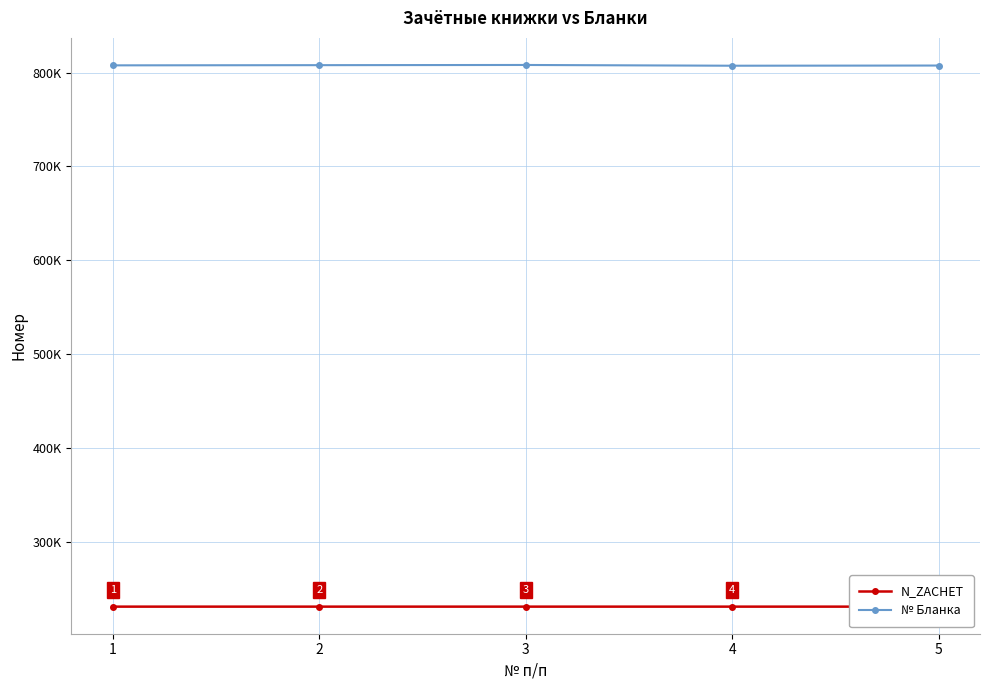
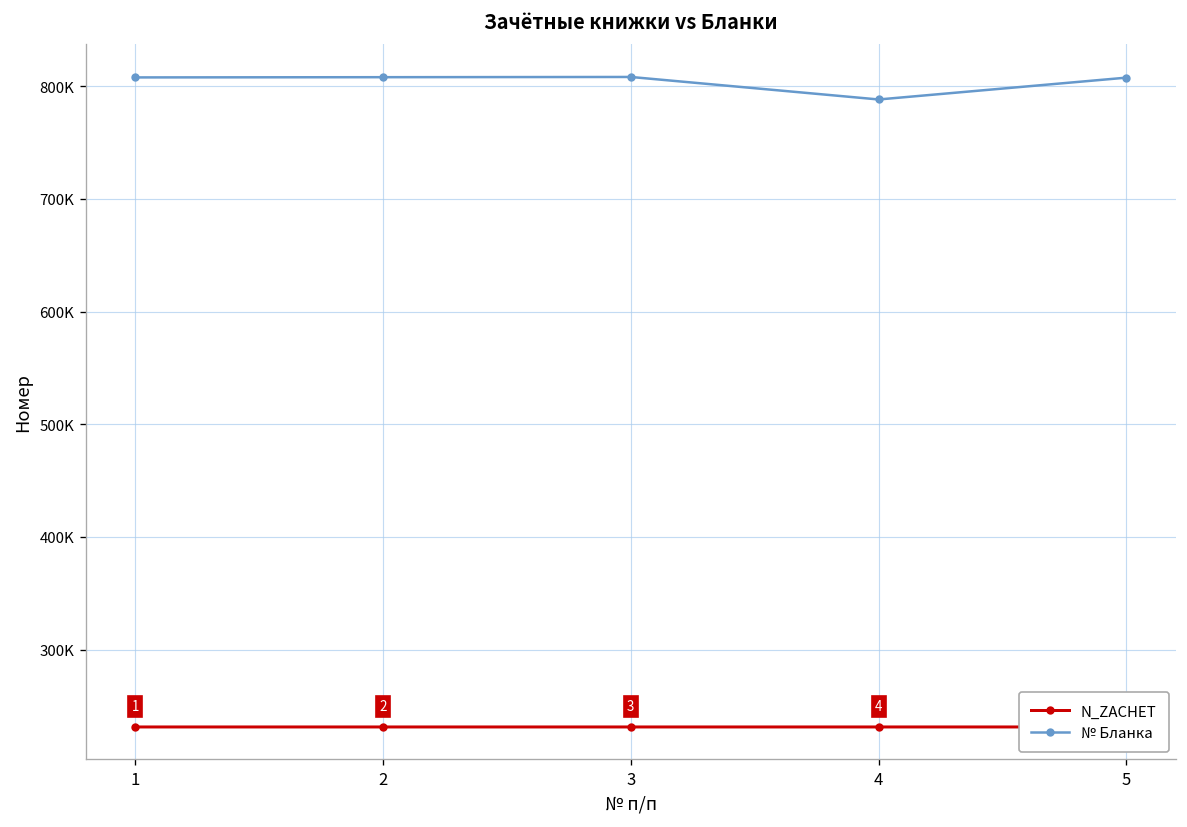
№ Бланка, 4: 810000 -> 790000
